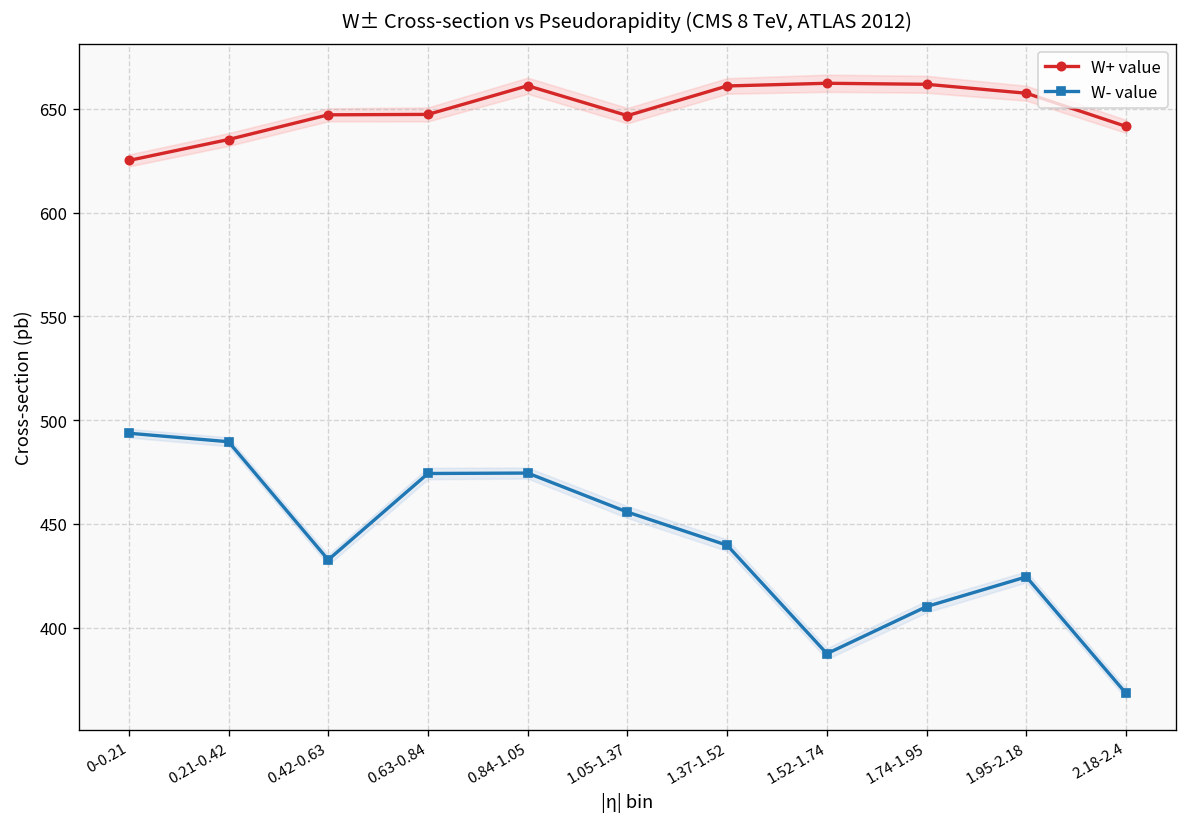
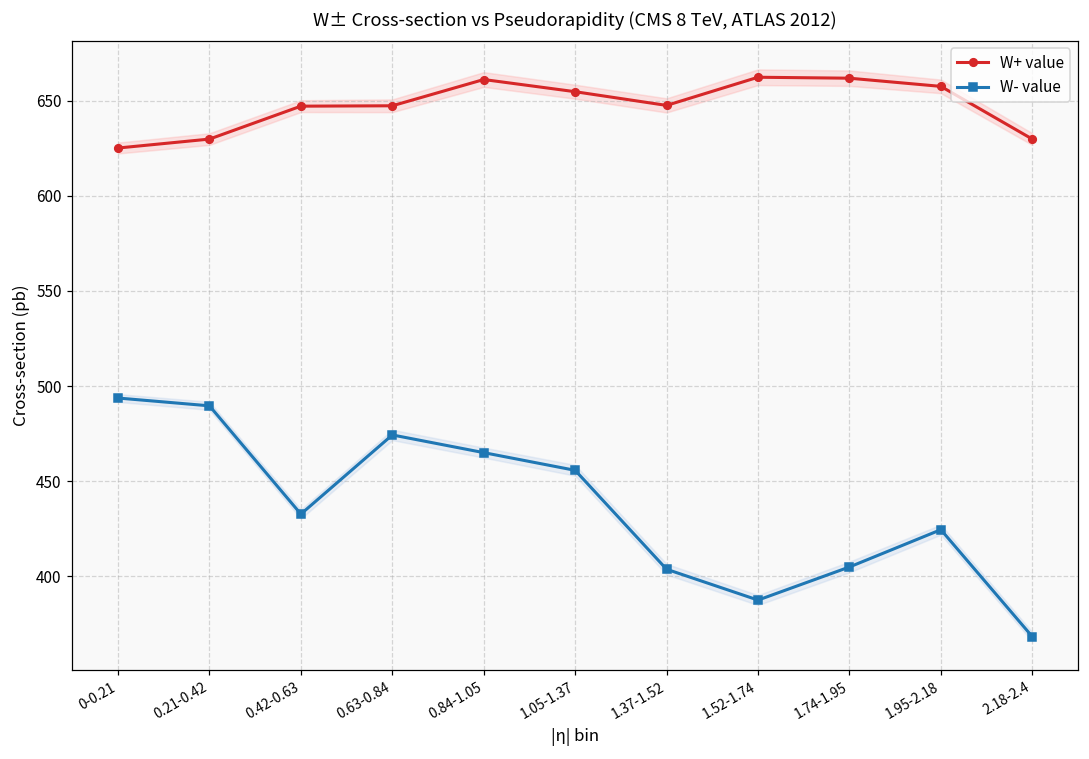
W+ value, 0.21-0.42: 635 -> 630
W- value, 0.84-1.05: 475 -> 465
W+ value, 1.05-1.37: 647 -> 655
W+ value, 1.37-1.52: 661 -> 648
W- value, 1.37-1.52: 440 -> 404
W- value, 1.74-1.95: 410 -> 405
W+ value, 2.18-2.4: 642 -> 630
